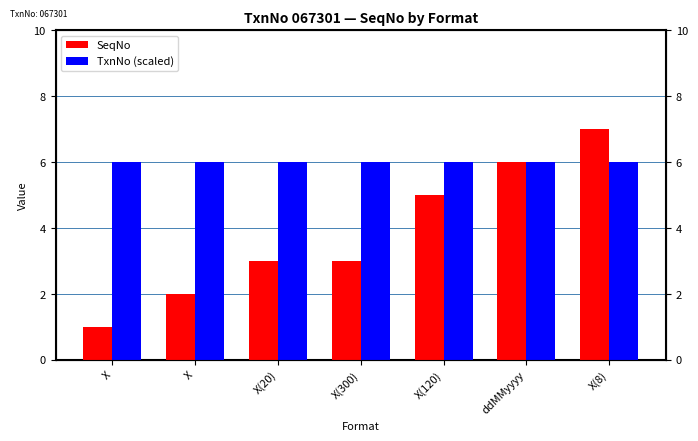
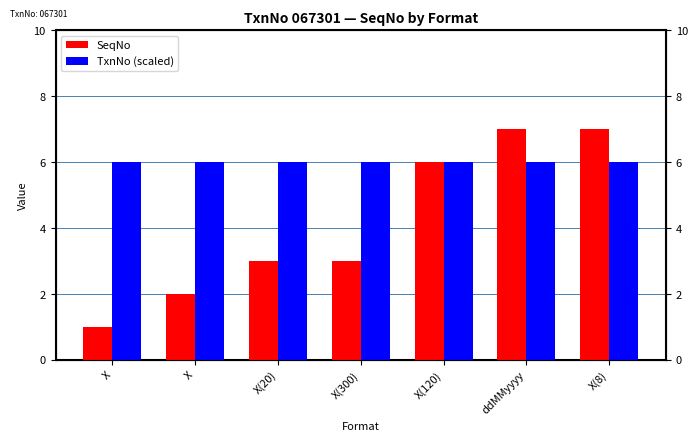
SeqNo, X(120): 5 -> 6
SeqNo, ddMMyyyy: 6 -> 7
